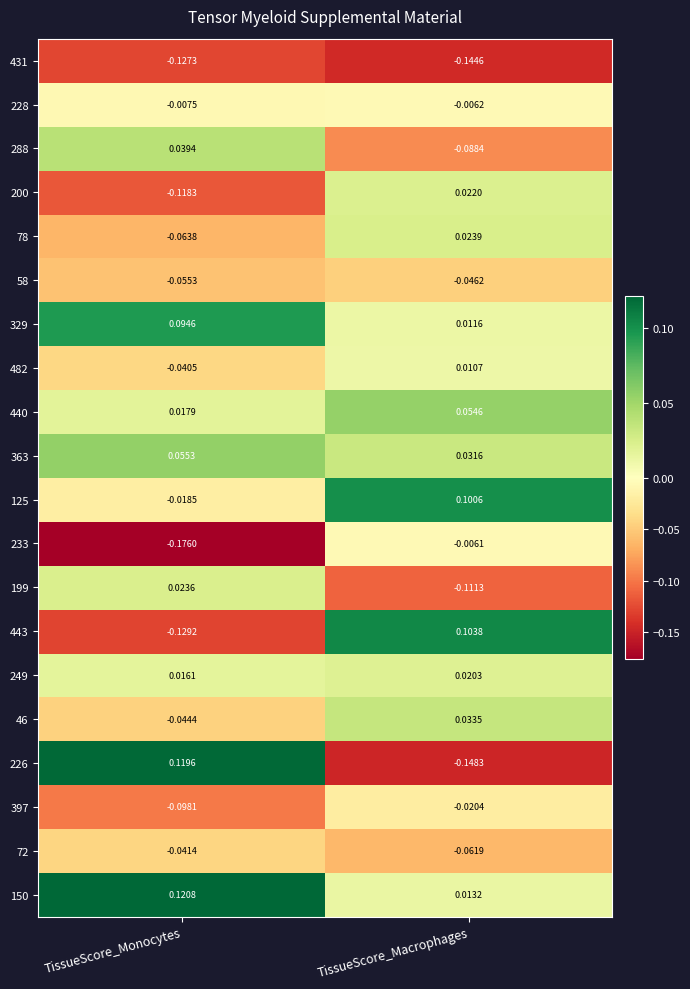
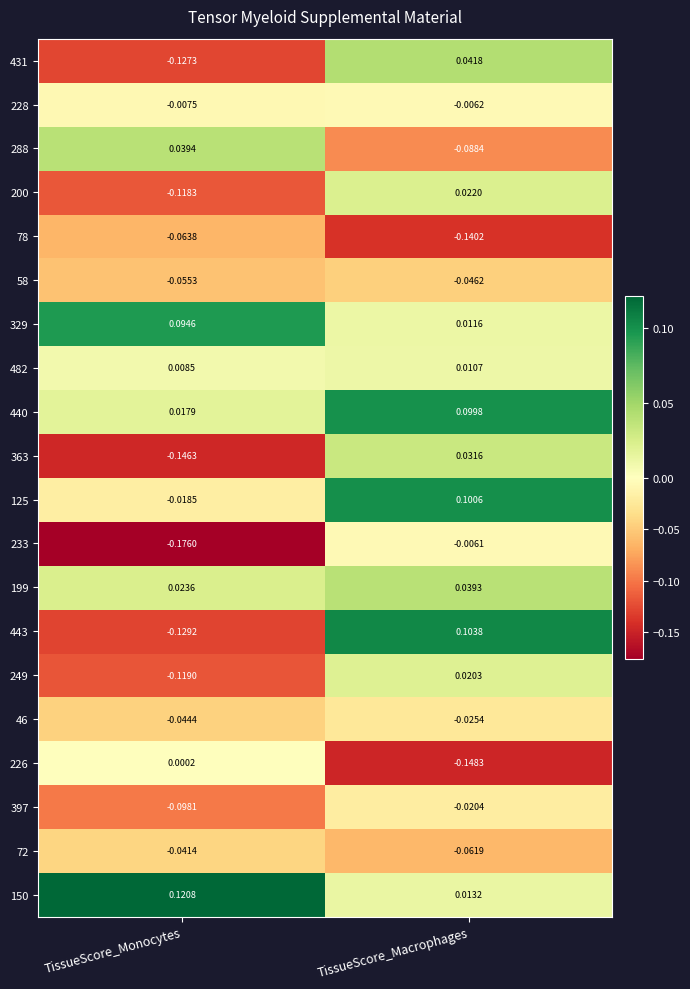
431, TissueScore_Macrophages: -0.1446 -> 0.0418
78, TissueScore_Macrophages: 0.0239 -> -0.1402
482, TissueScore_Monocytes: -0.0405 -> 0.0085
440, TissueScore_Macrophages: 0.0546 -> 0.0998
363, TissueScore_Monocytes: 0.0553 -> -0.1463
199, TissueScore_Macrophages: -0.1113 -> 0.0393
249, TissueScore_Monocytes: 0.0161 -> -0.1190
46, TissueScore_Macrophages: 0.0335 -> -0.0254
226, TissueScore_Monocytes: 0.1196 -> 0.0002
